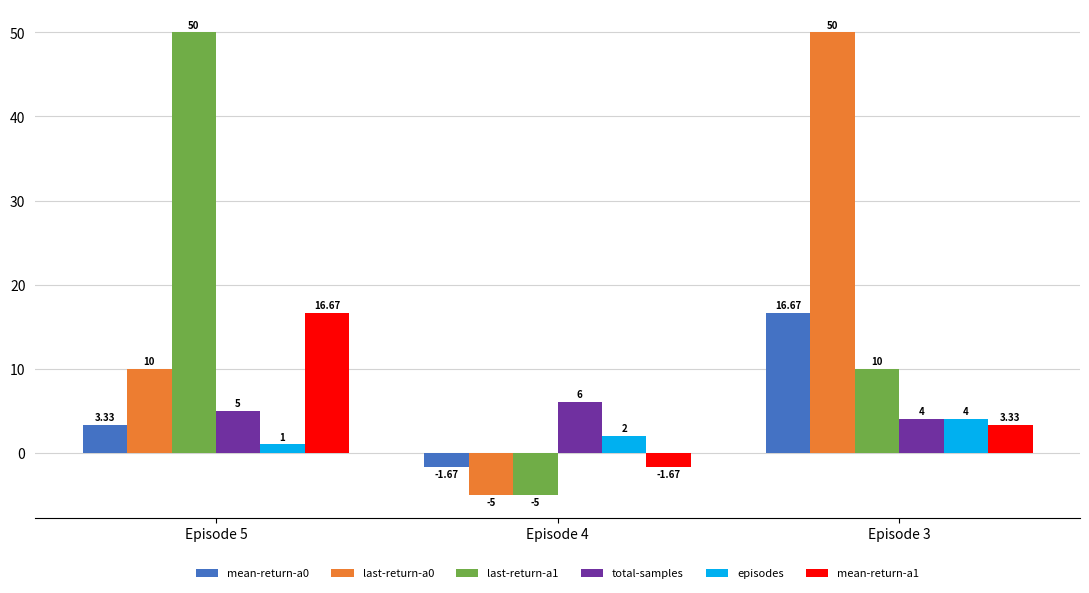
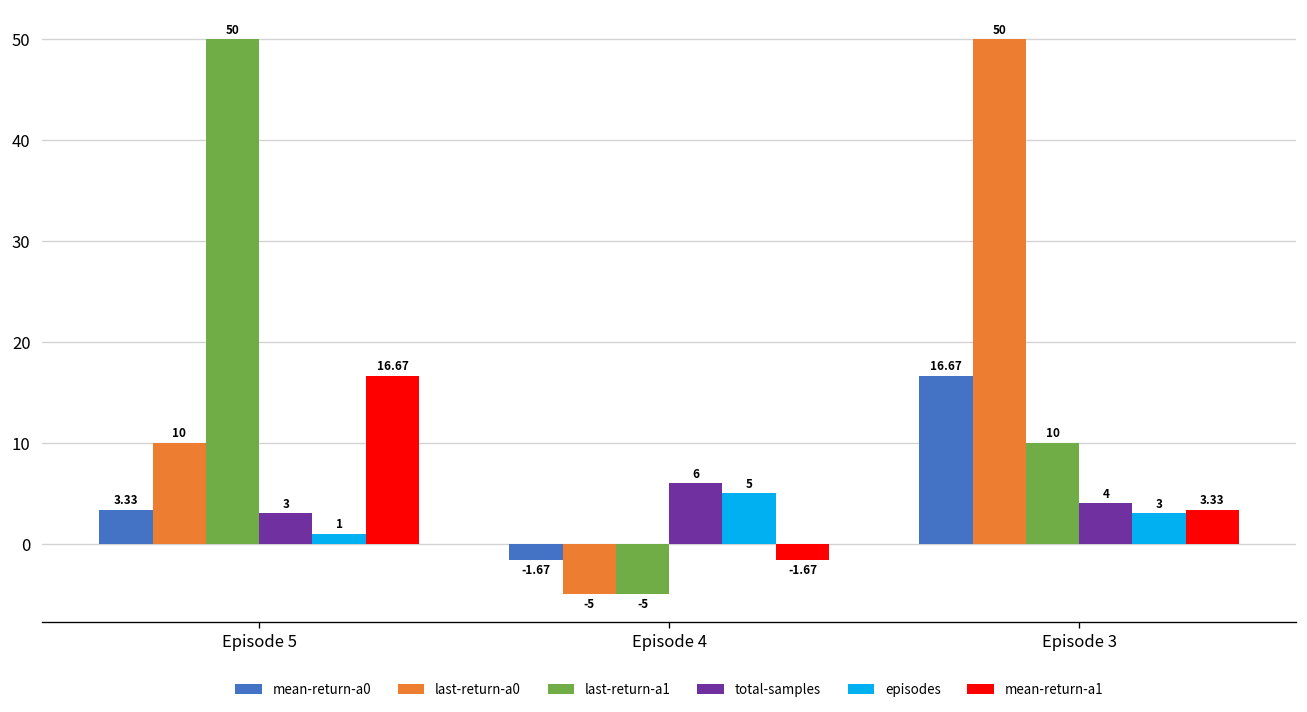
total-samples, Episode 5: 5 -> 3
episodes, Episode 4: 2 -> 5
episodes, Episode 3: 4 -> 3
